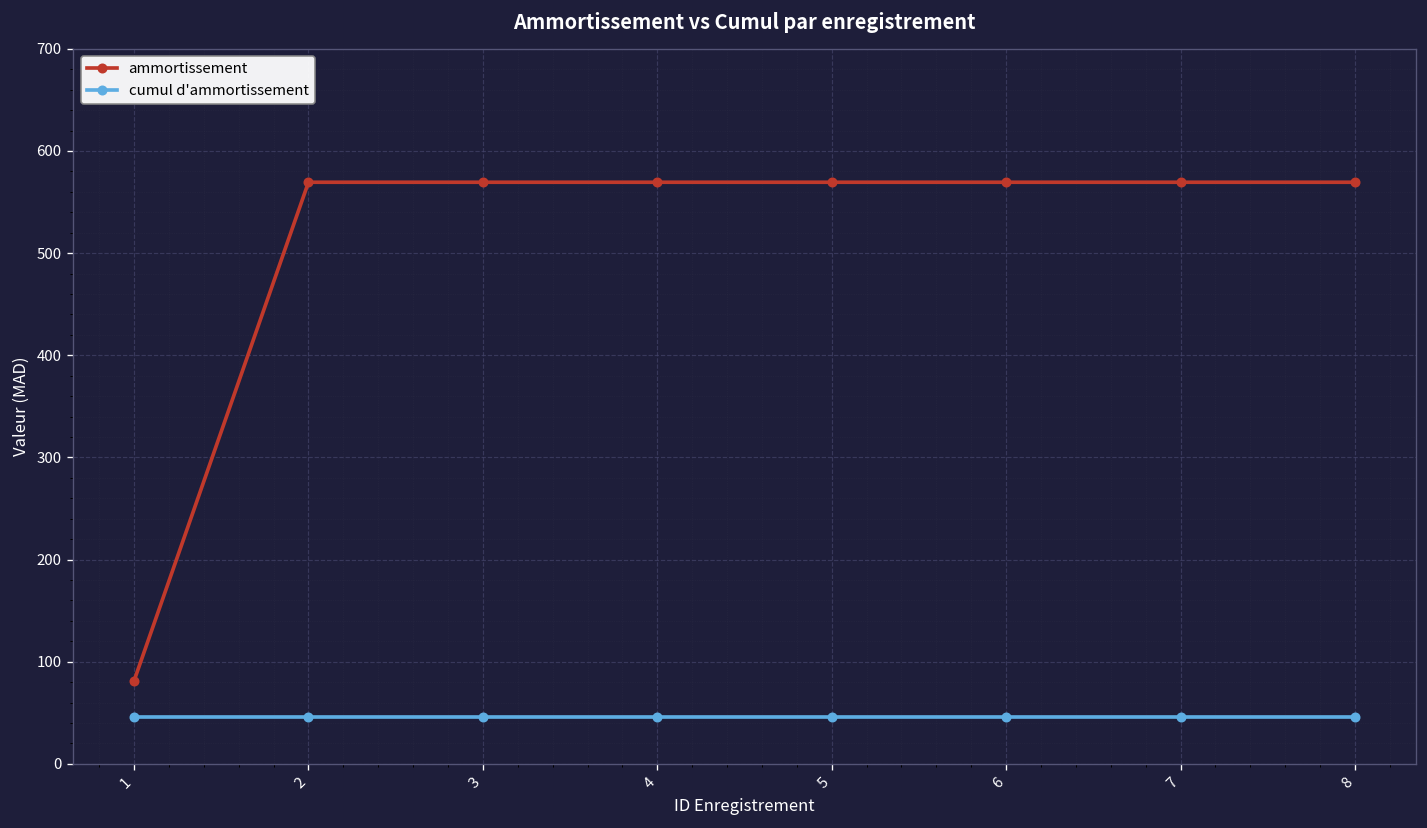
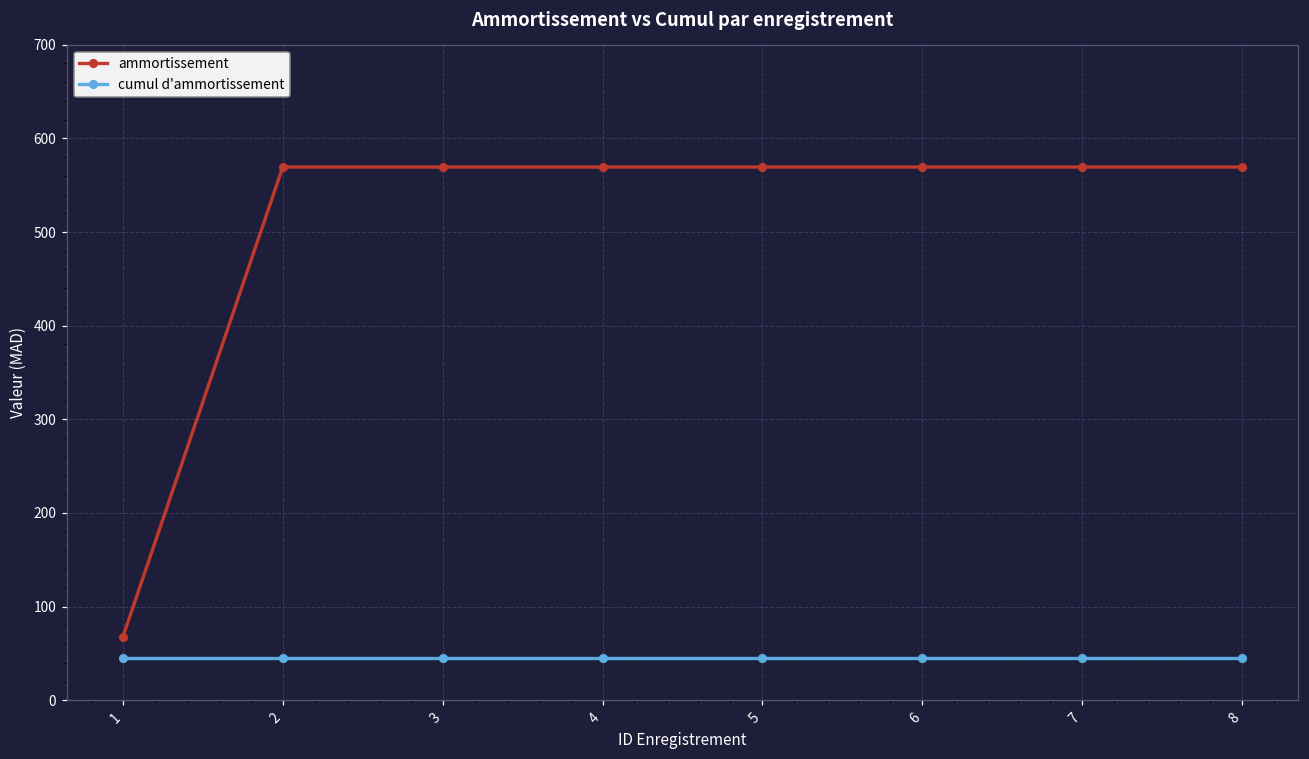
ammortissement, 1: 80 -> 70
